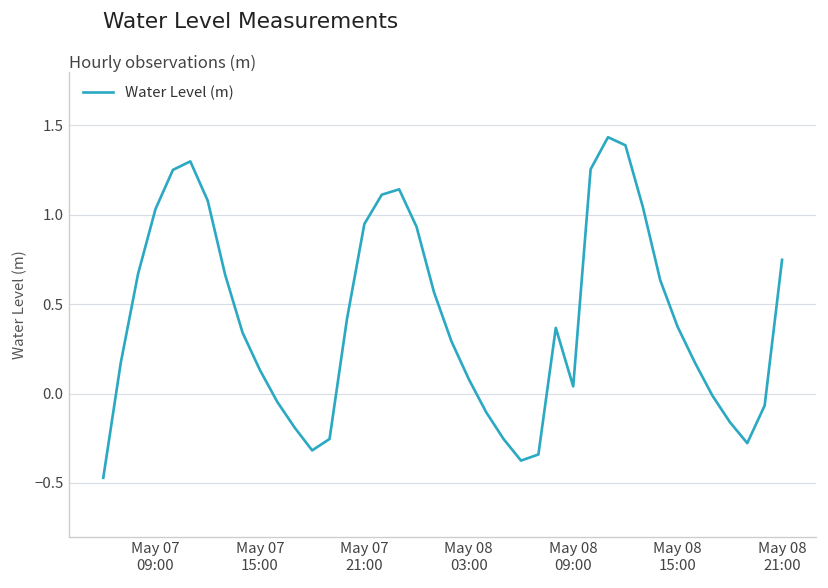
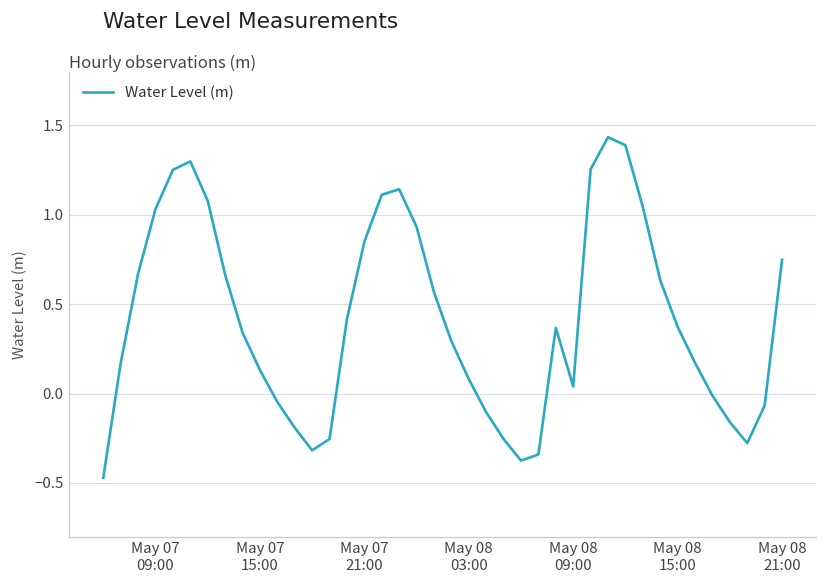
May 07 21:00: 0.95 -> 0.85
